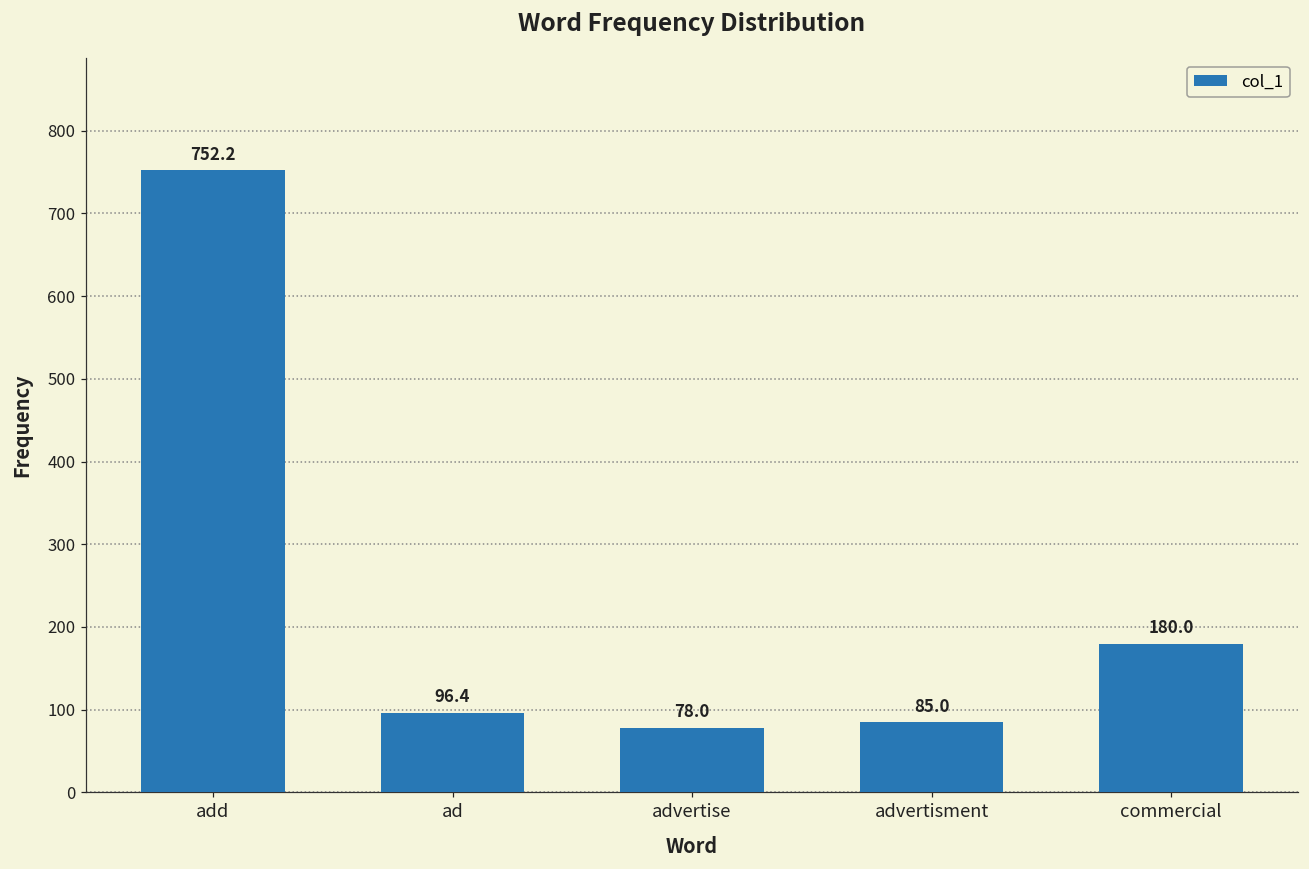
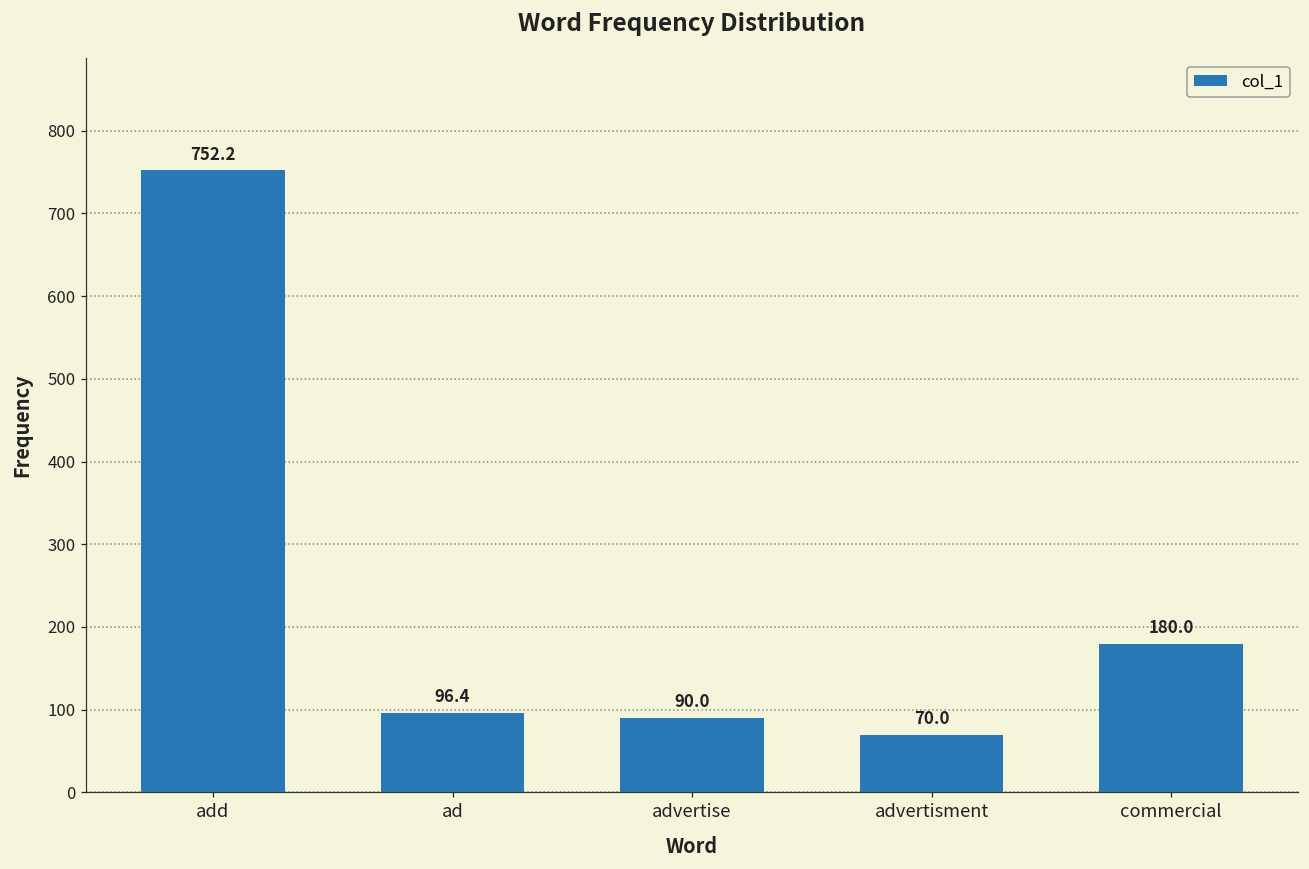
advertise: 78.0 -> 90.0
advertisment: 85.0 -> 70.0
